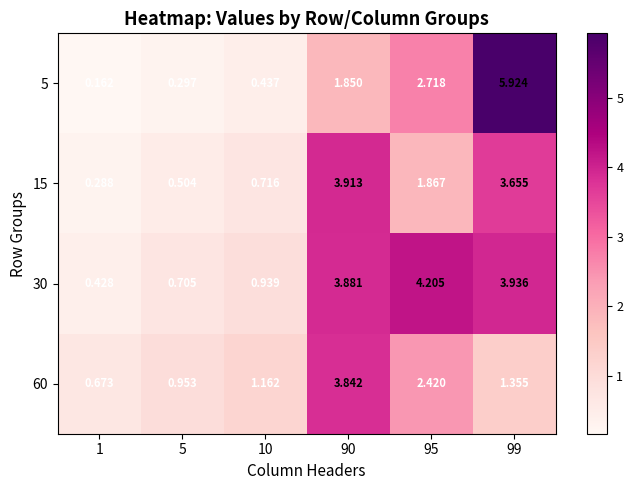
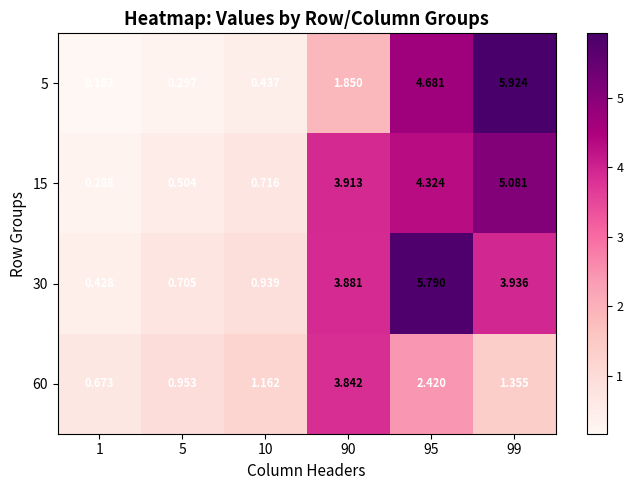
5, 95: 2.718 -> 4.681
15, 95: 1.867 -> 4.324
15, 99: 3.655 -> 5.081
30, 95: 4.205 -> 5.790
